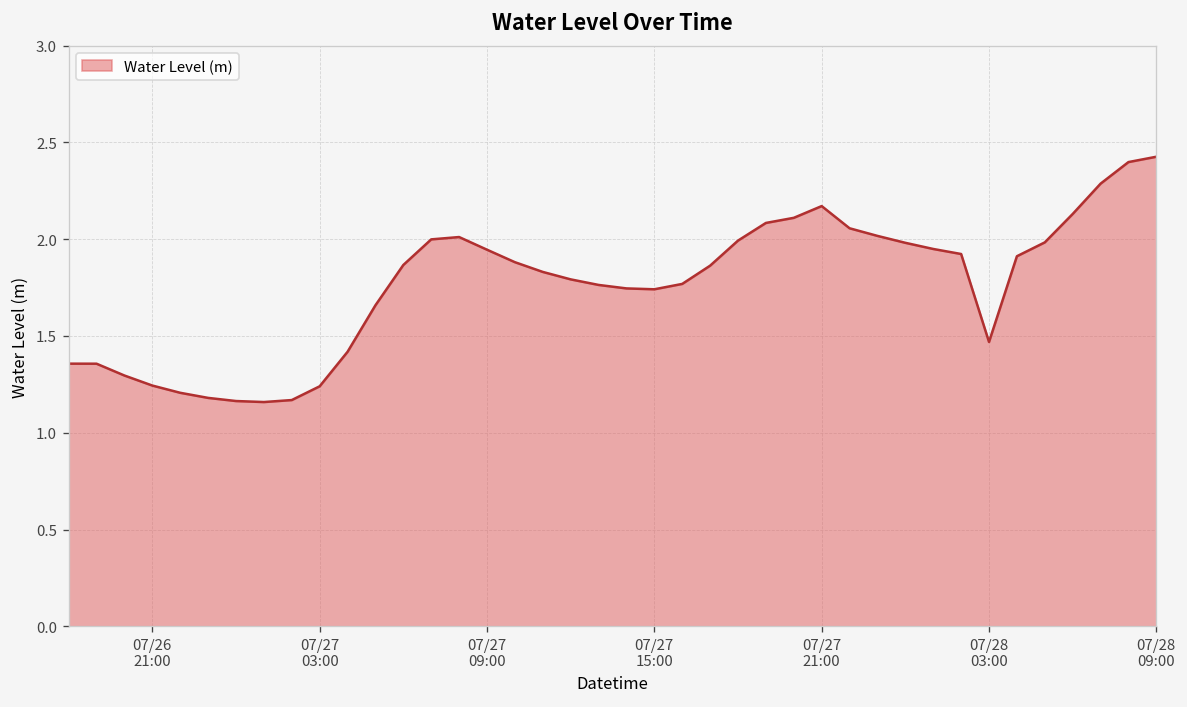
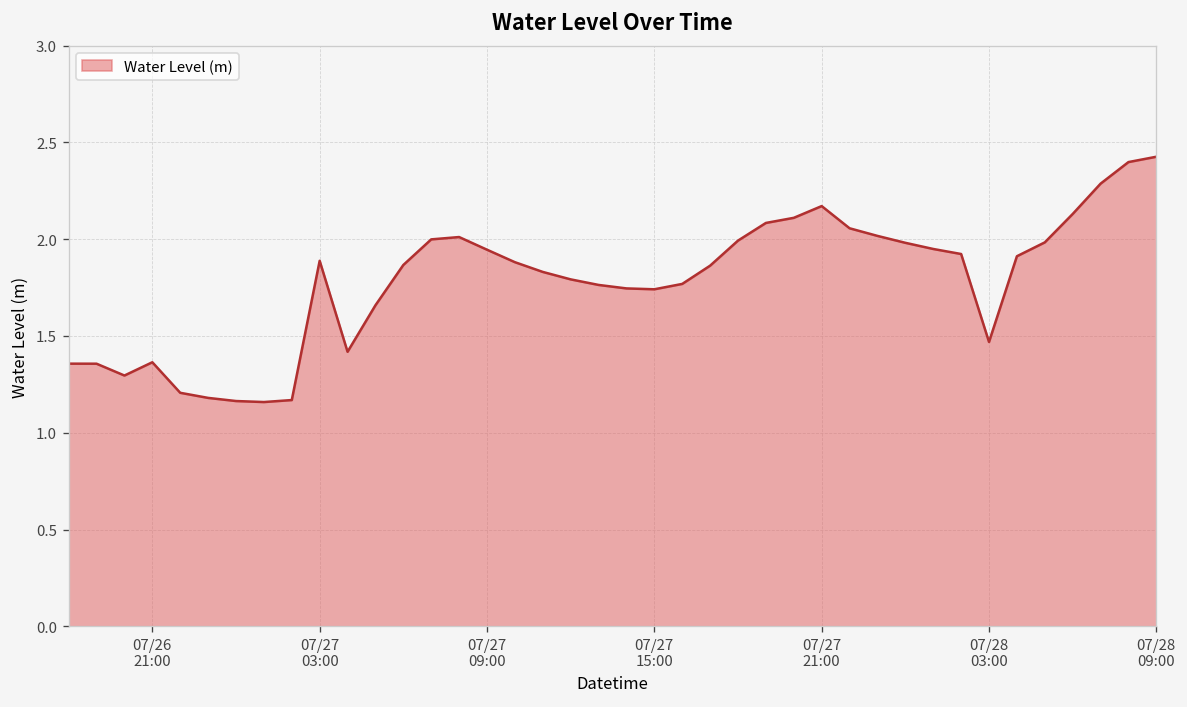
07/26 21:00: 1.24 -> 1.36
07/27 03:00: 1.24 -> 1.89
